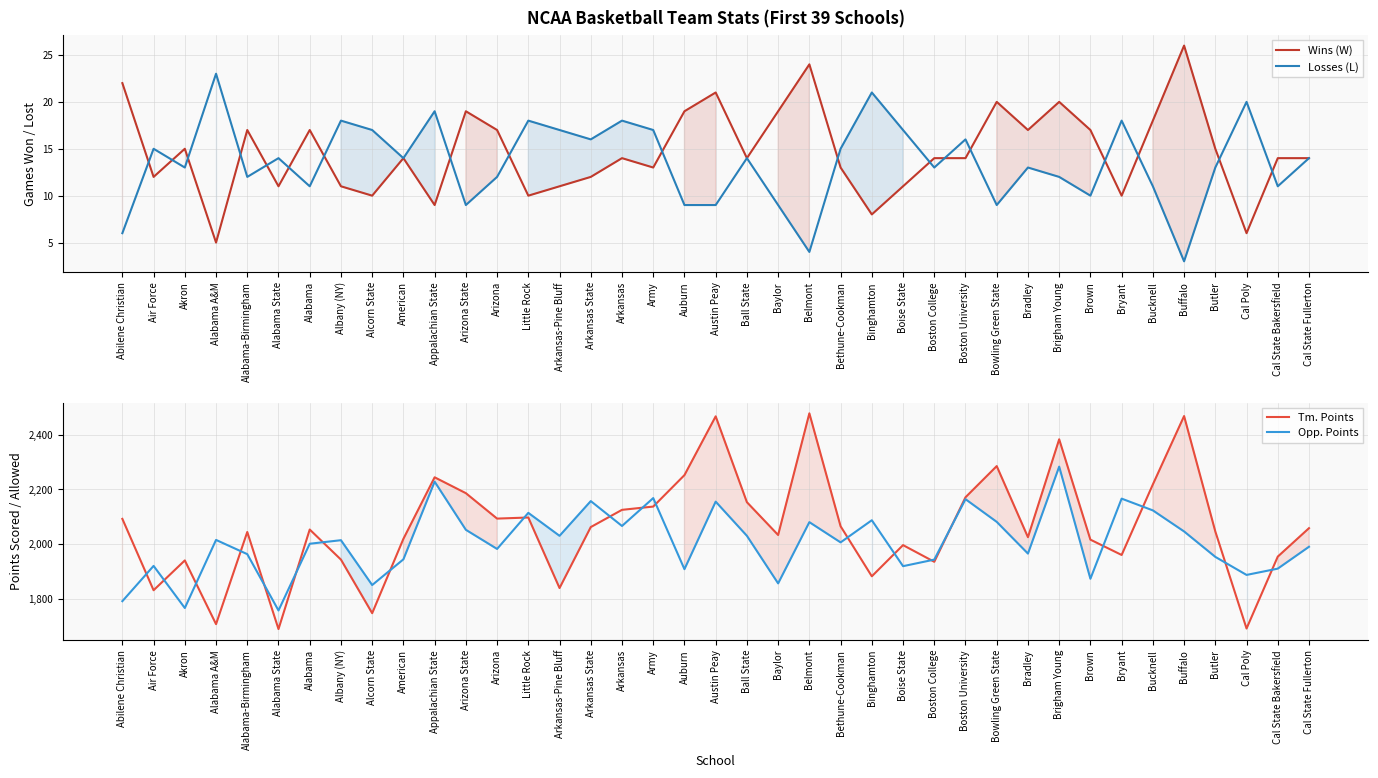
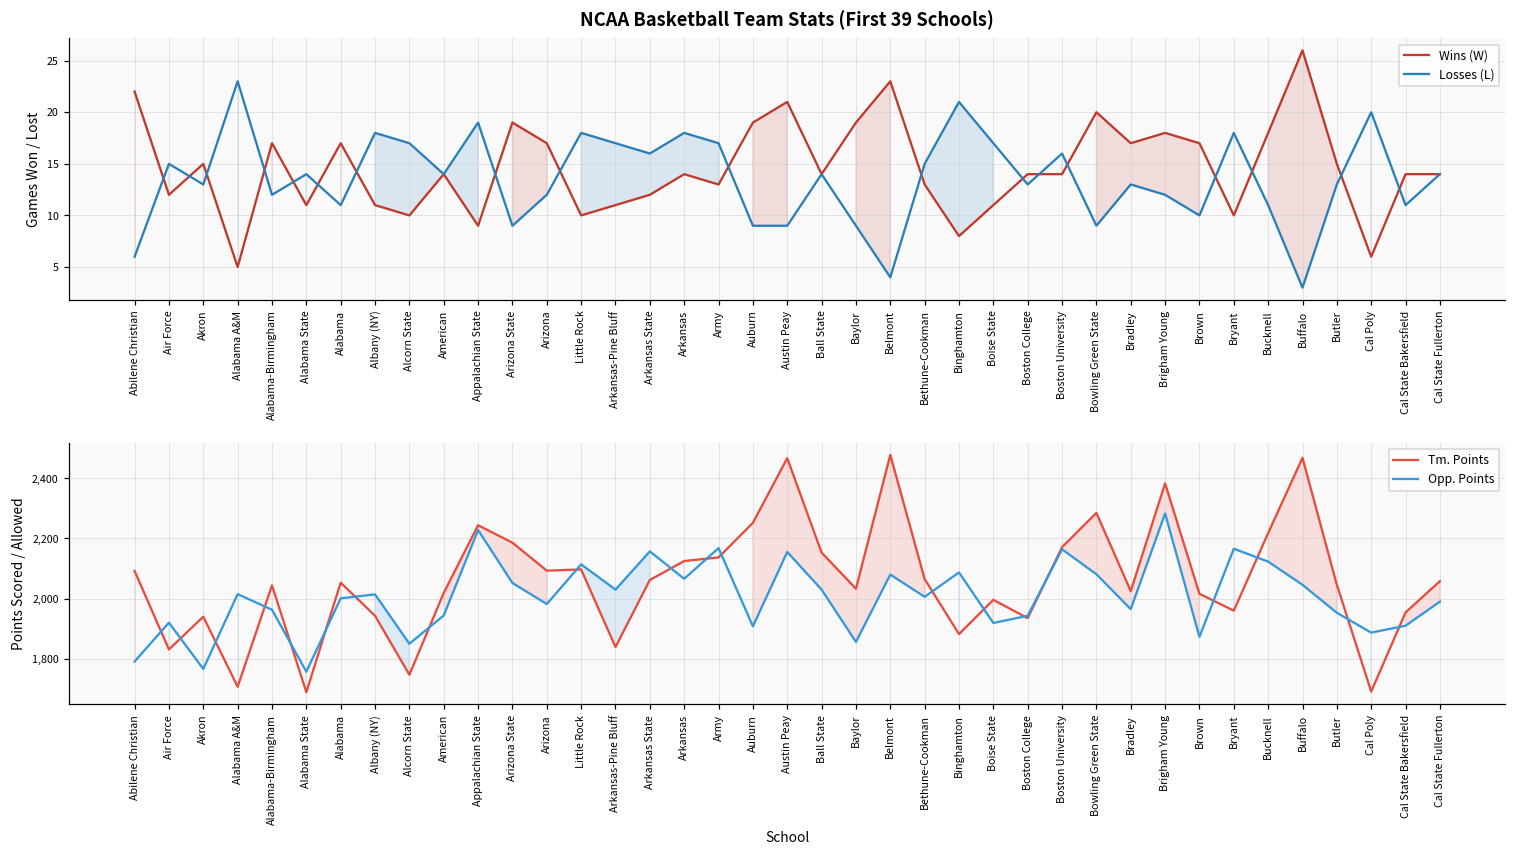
NCAA Basketball Team Stats (First 39 Schools), Wins (W), Belmont: 24 -> 23
NCAA Basketball Team Stats (First 39 Schools), Wins (W), Brigham Young: 20 -> 18
